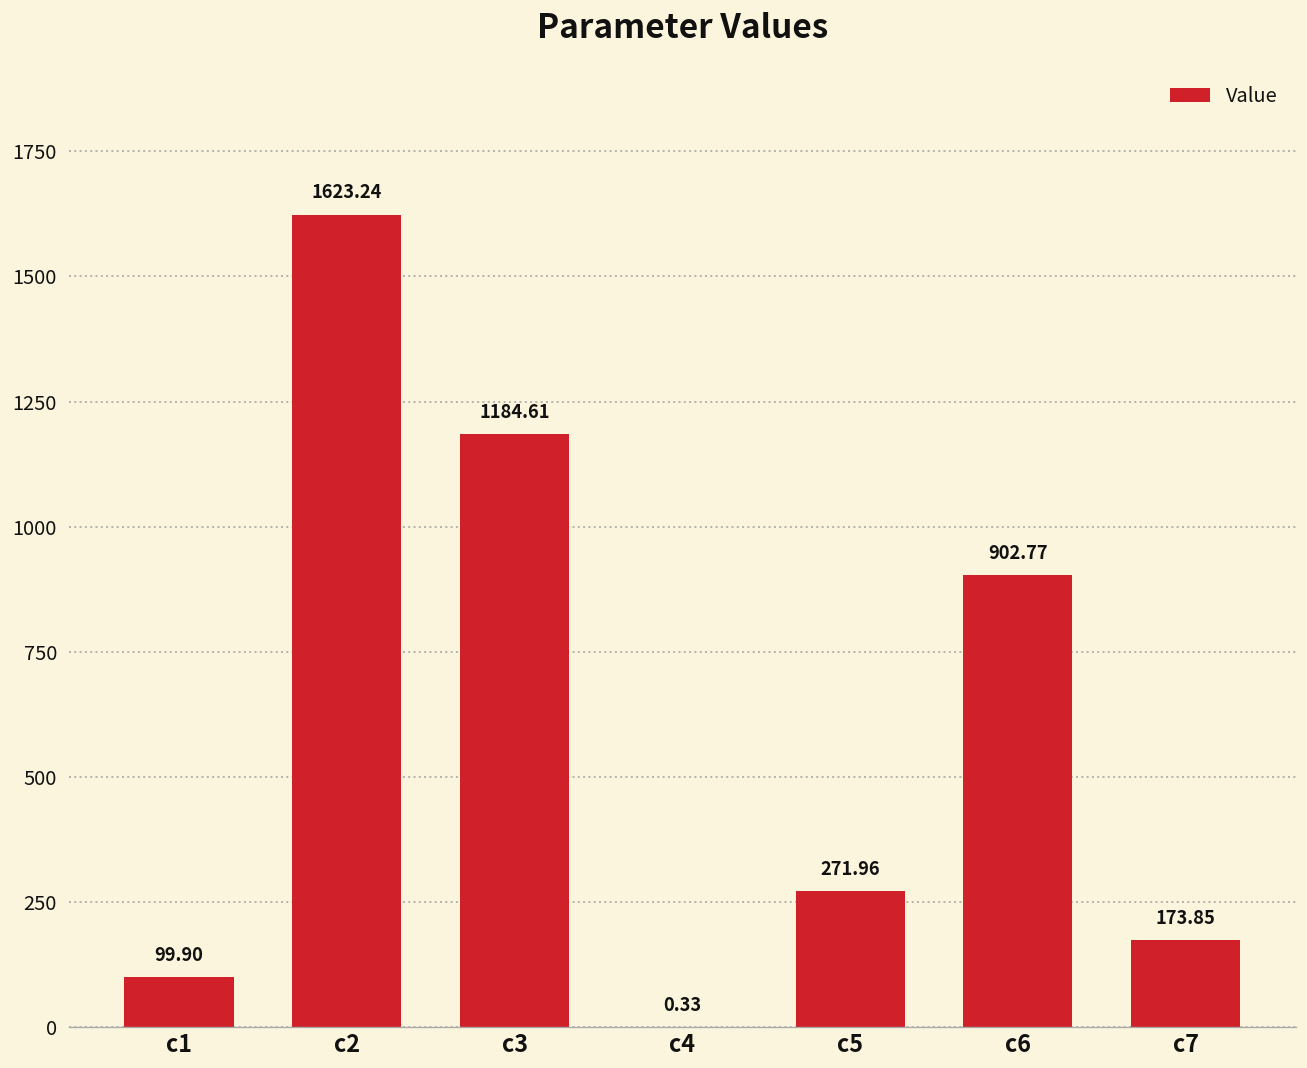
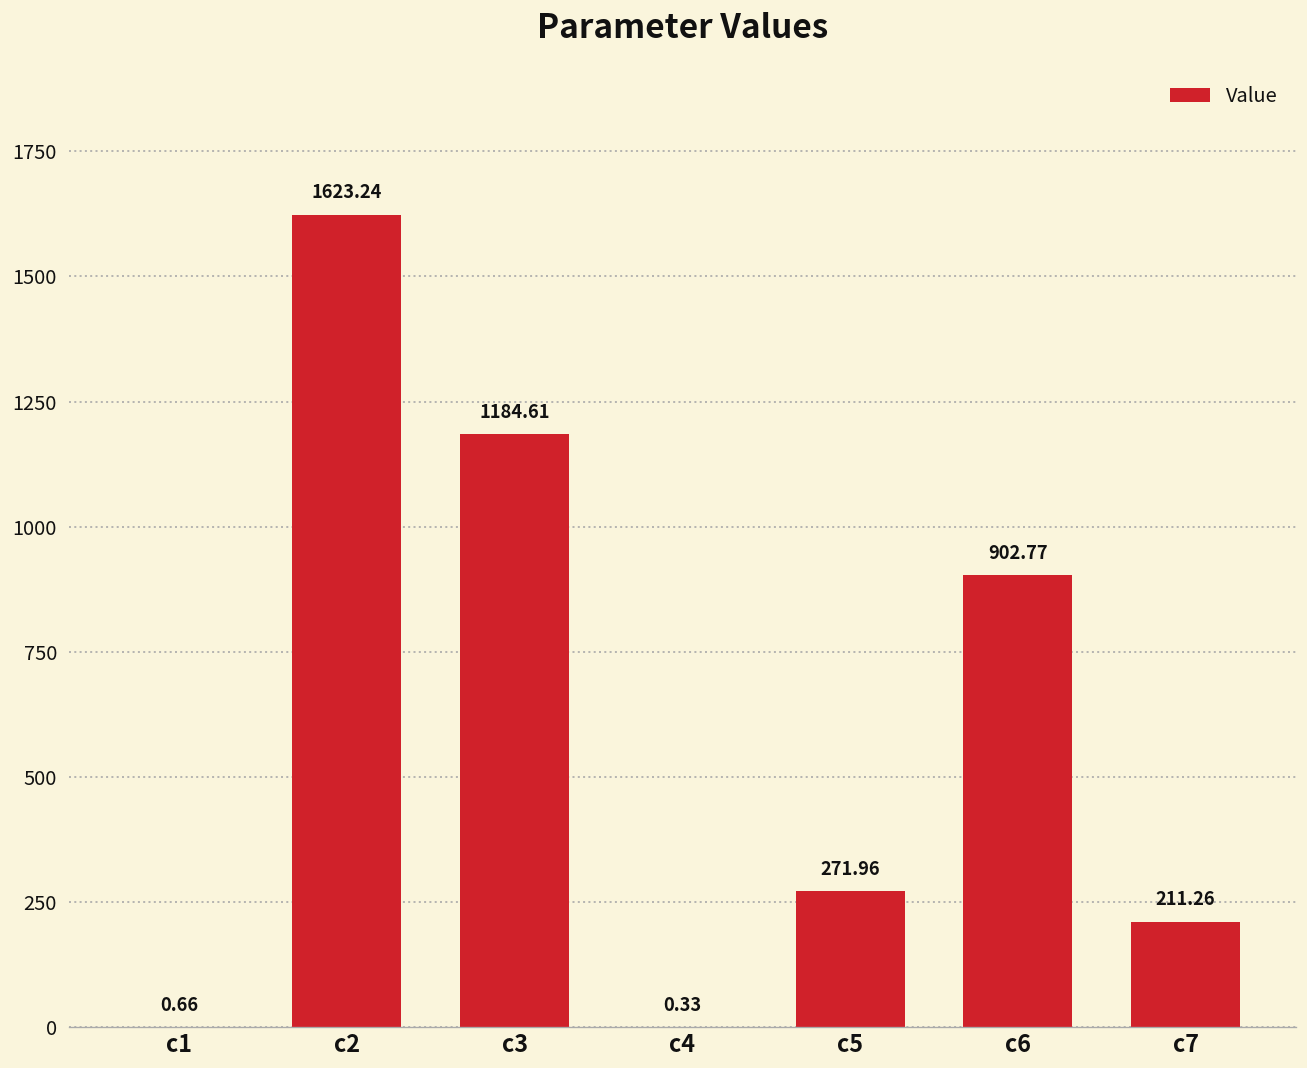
c1: 99.90 -> 0.66
c7: 173.85 -> 211.26
